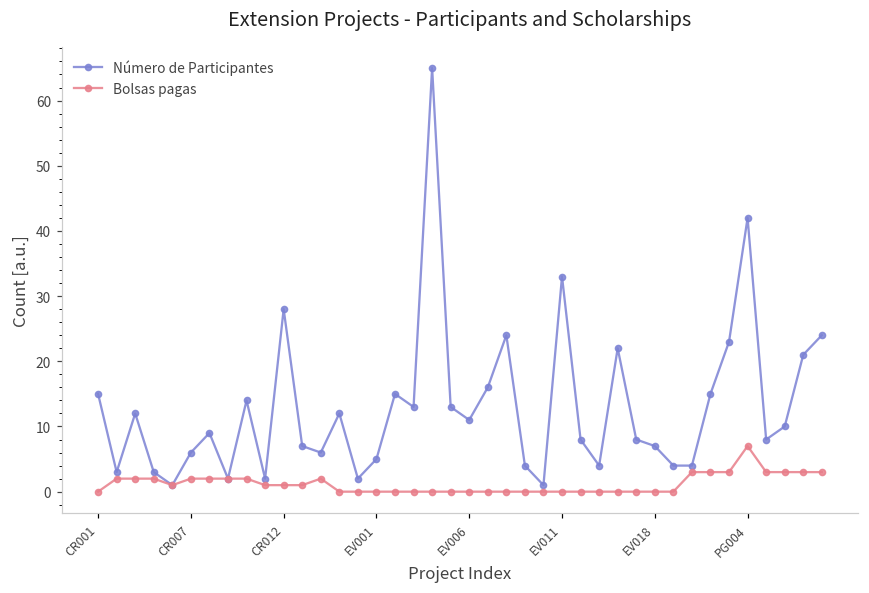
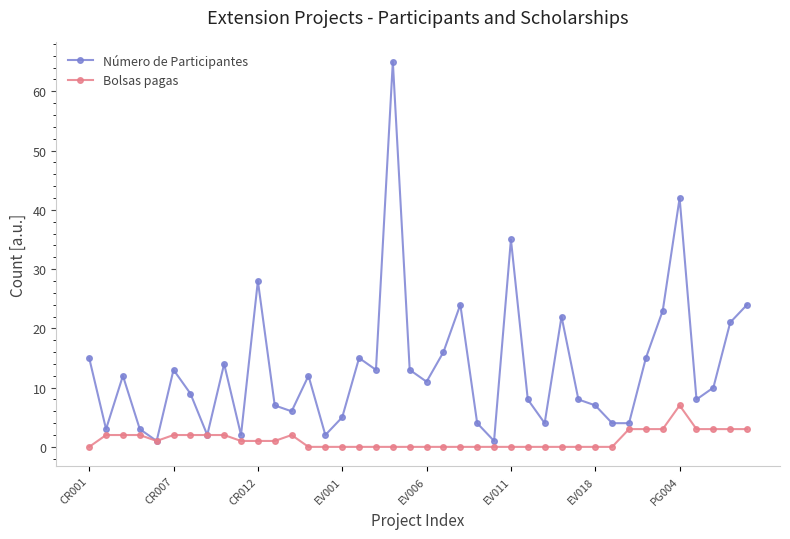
Número de Participantes, CR007: 6 -> 13
Número de Participantes, EV011: 33 -> 35
